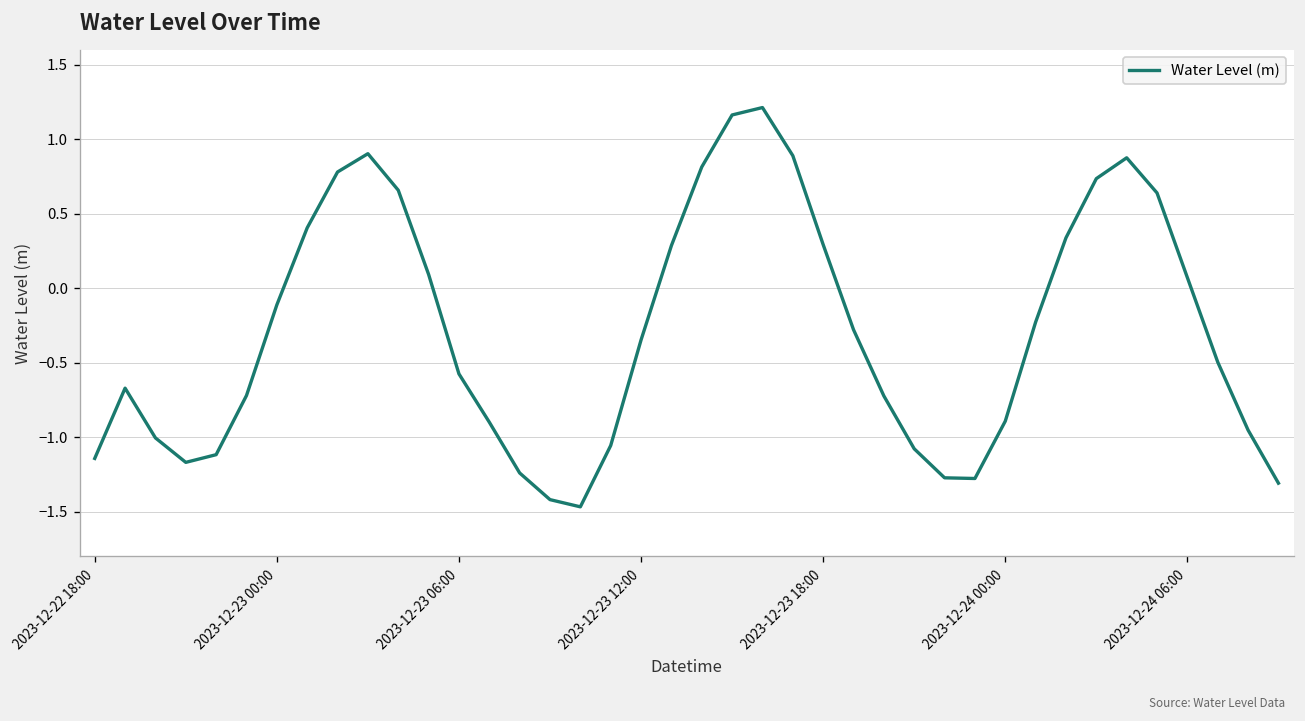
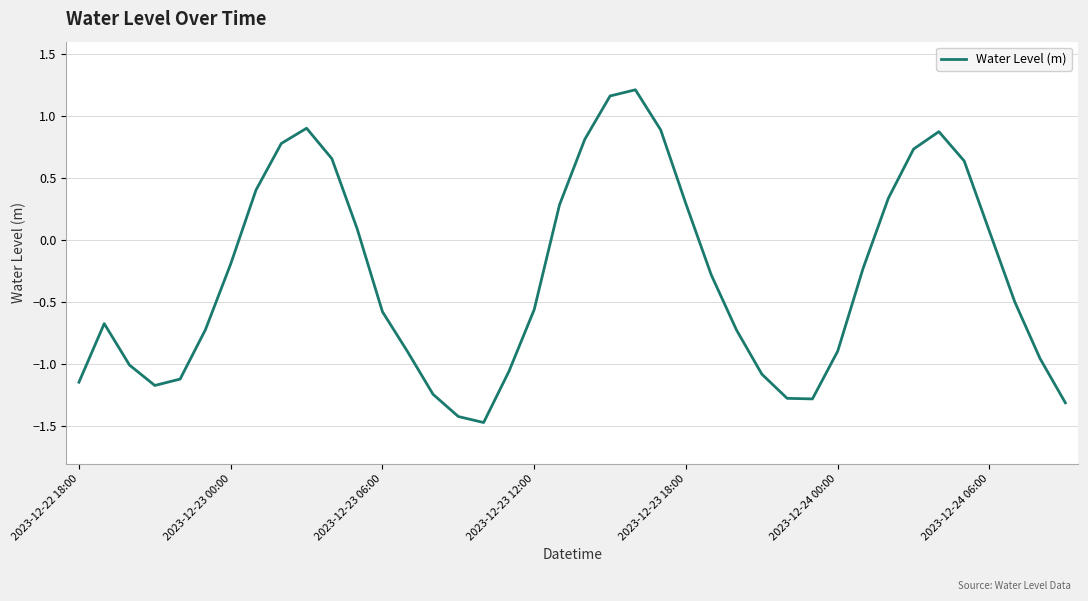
2023-12-23 00:00: -0.11 -> -0.19
2023-12-23 12:00: -0.35 -> -0.56
